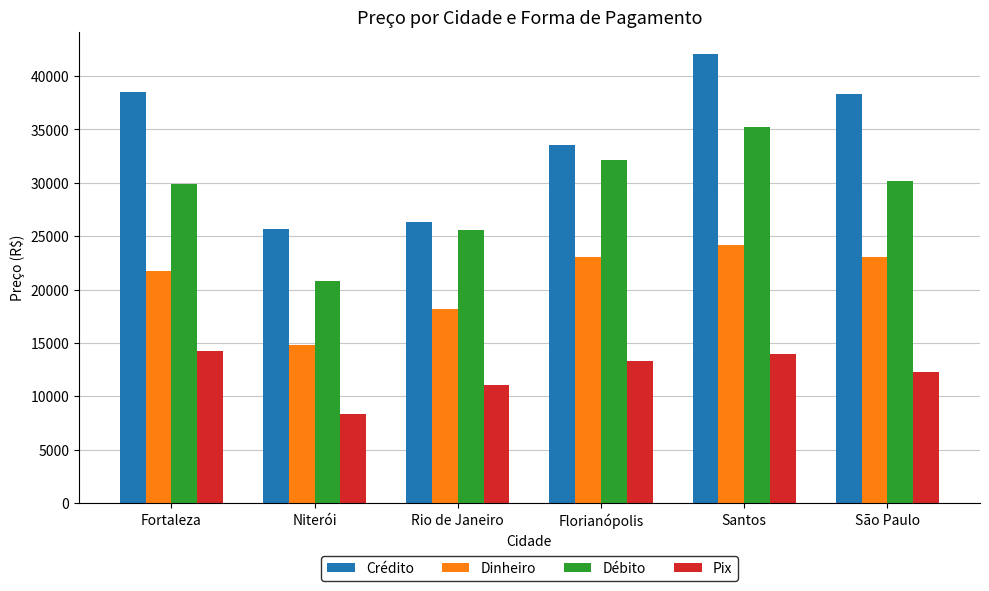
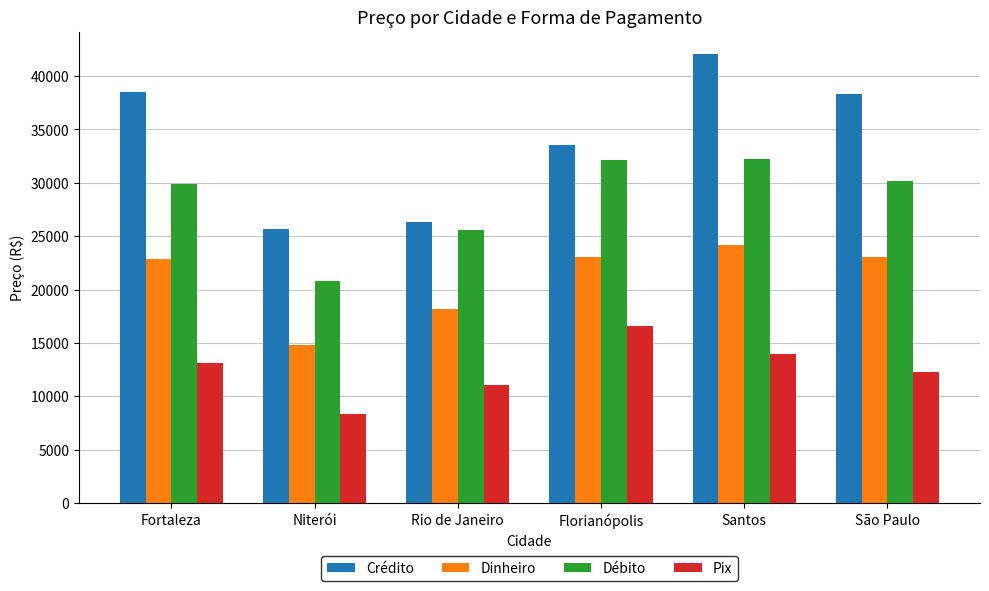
Dinheiro, Fortaleza: 21700 -> 22900
Pix, Fortaleza: 14200 -> 13100
Pix, Florianópolis: 13300 -> 16500
Débito, Santos: 35200 -> 32200
